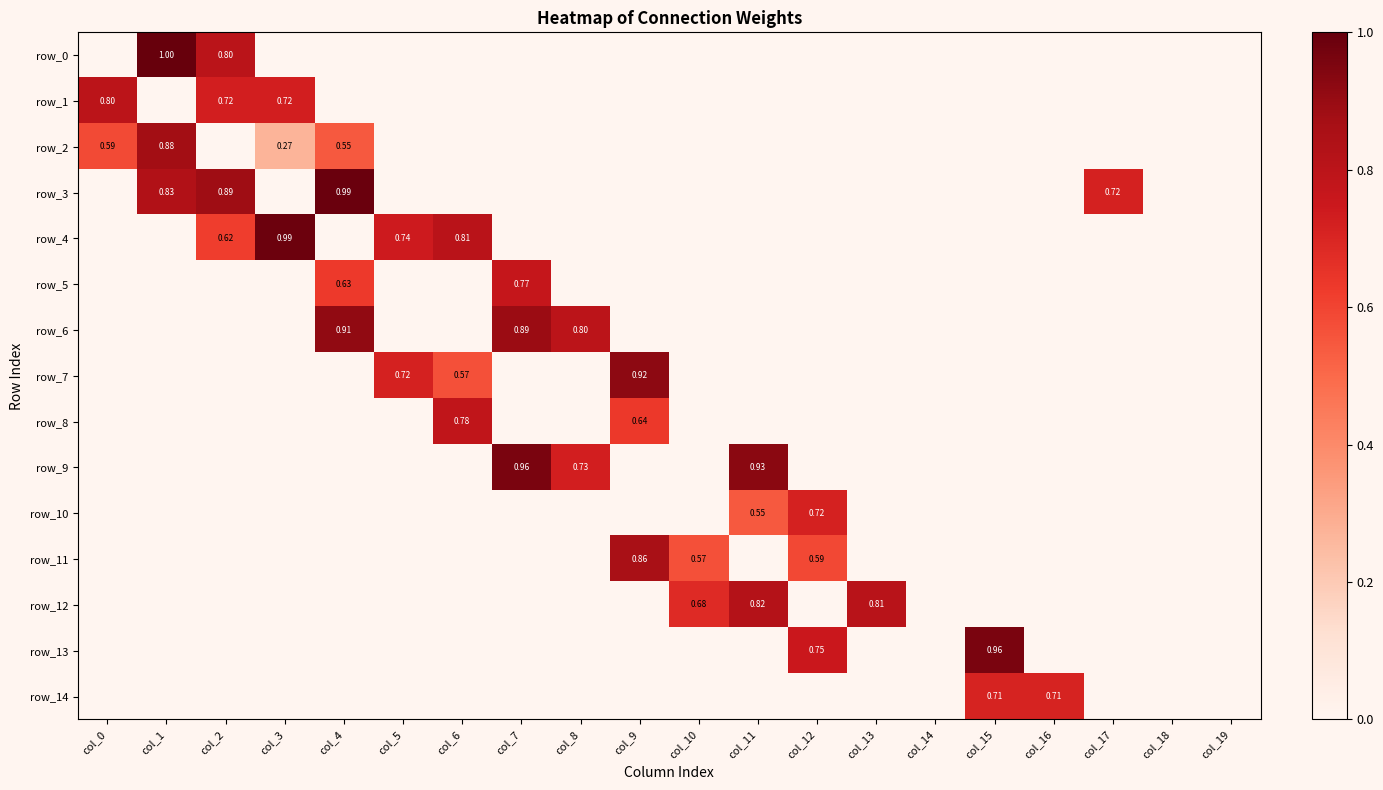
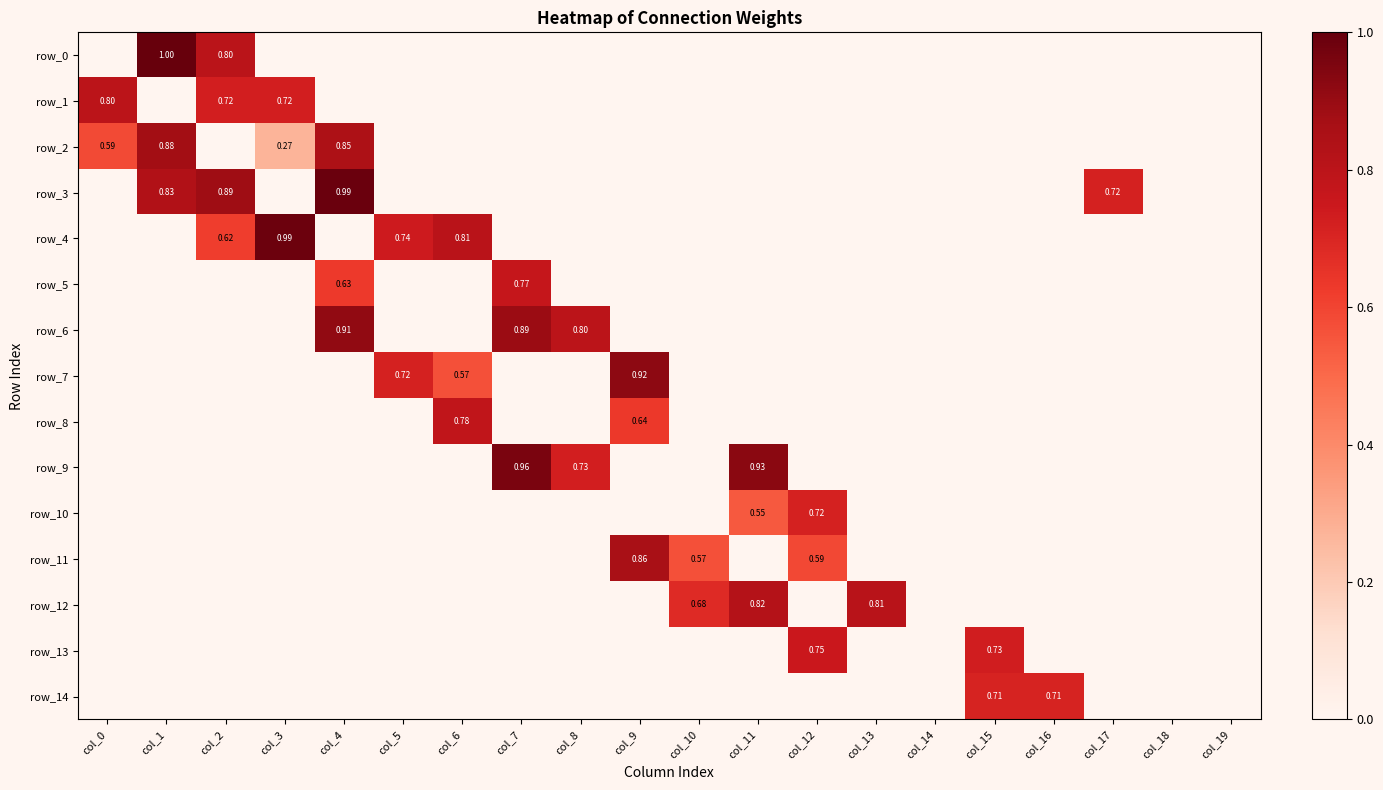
row_2, col_4: 0.55 -> 0.85
row_13, col_15: 0.96 -> 0.73
